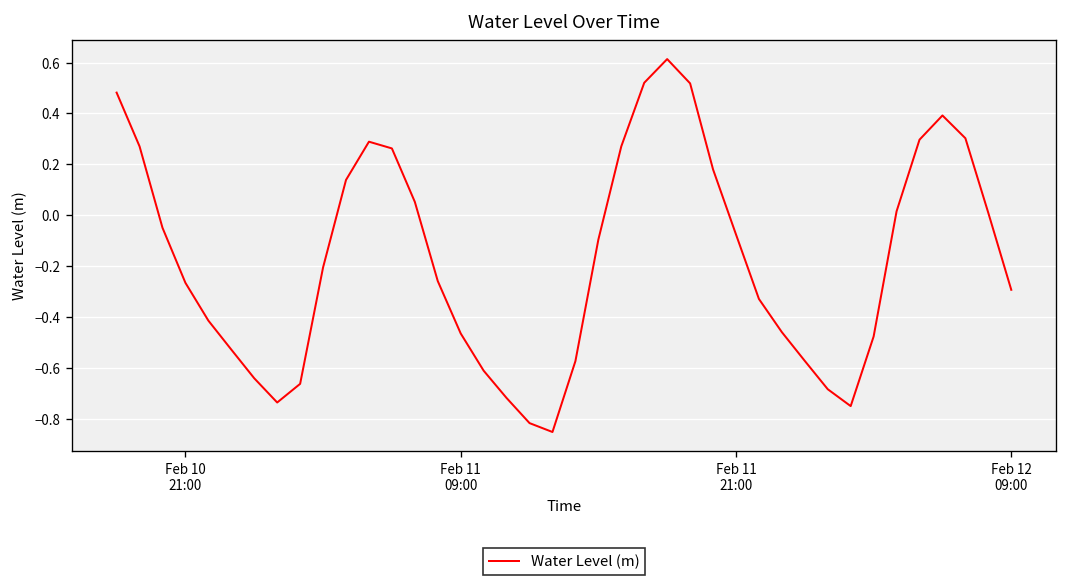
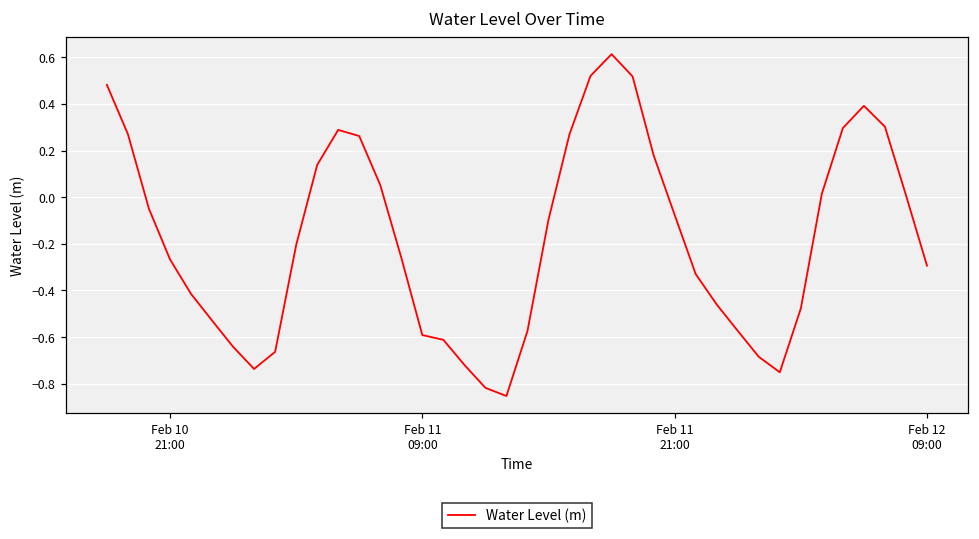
Feb 11 09:00: -0.47 -> -0.59
